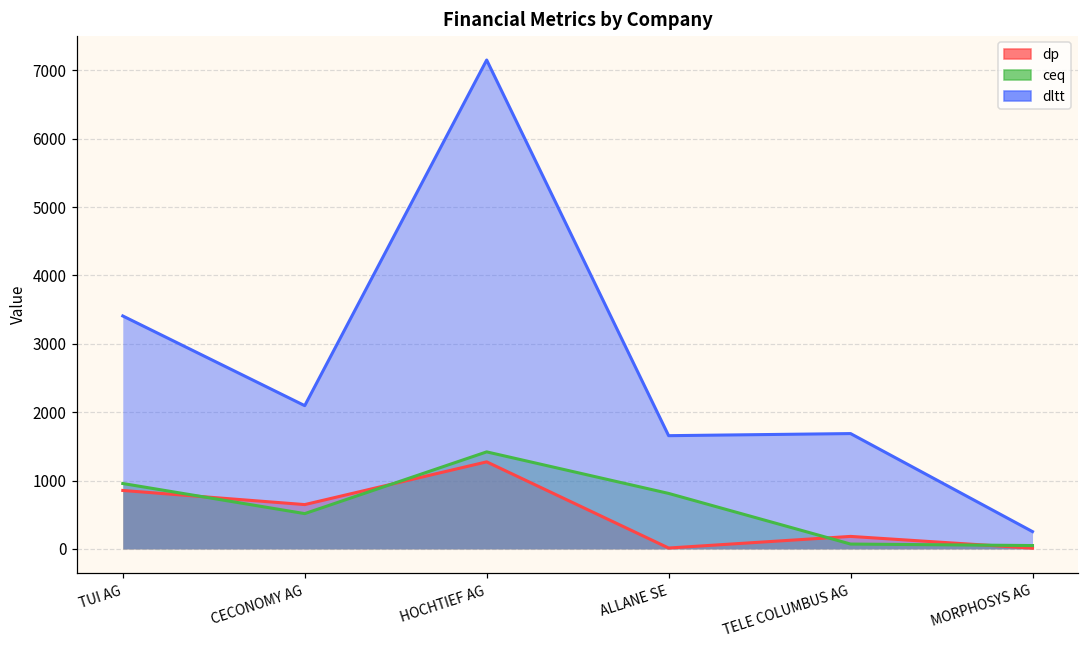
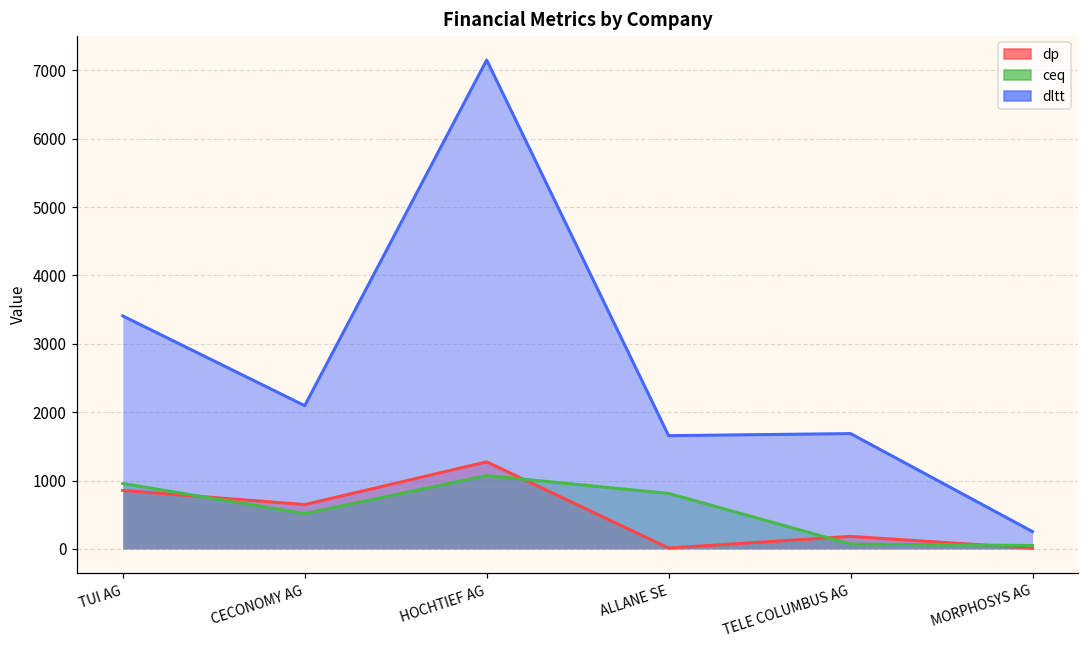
ceq, HOCHTIEF AG: 1400 -> 1100
